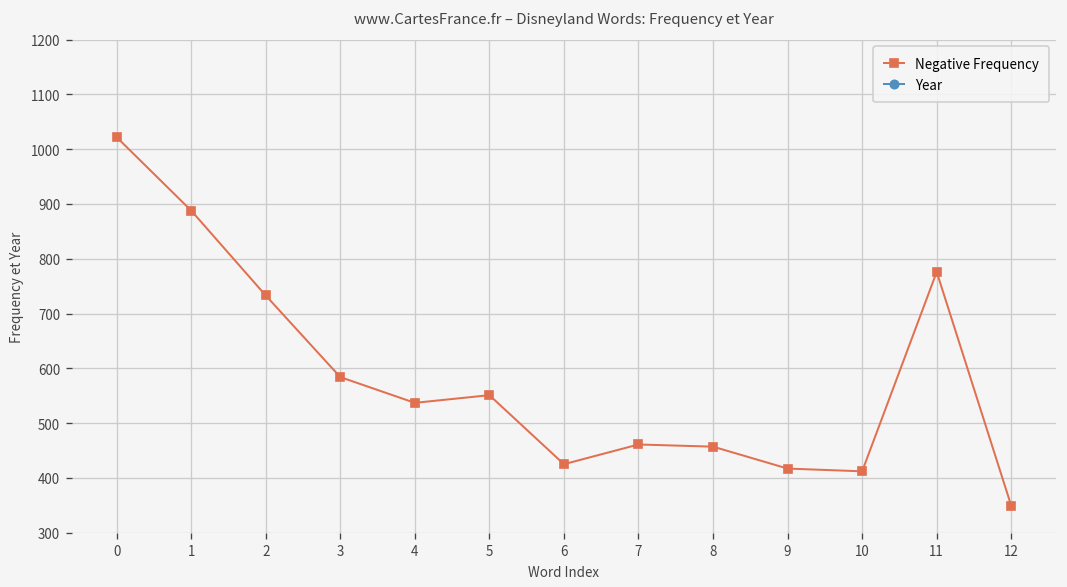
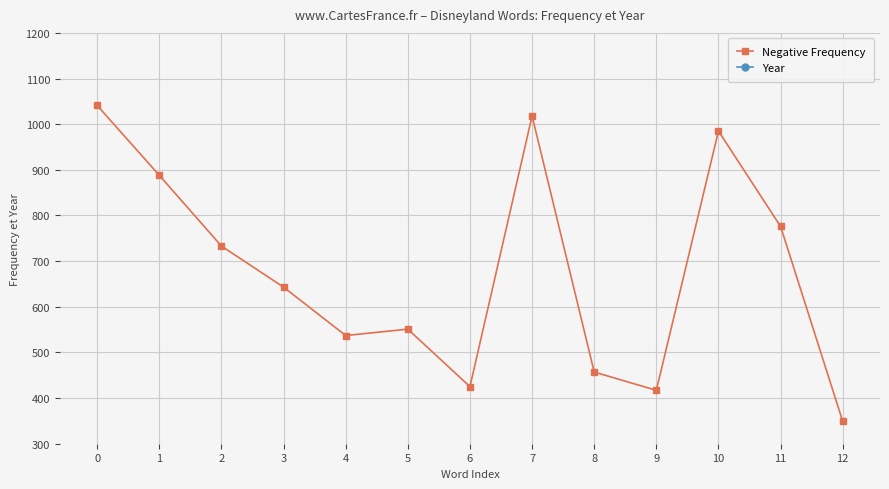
Negative Frequency, 0: 1020 -> 1040
Negative Frequency, 3: 580 -> 640
Negative Frequency, 7: 460 -> 1020
Negative Frequency, 10: 410 -> 990
